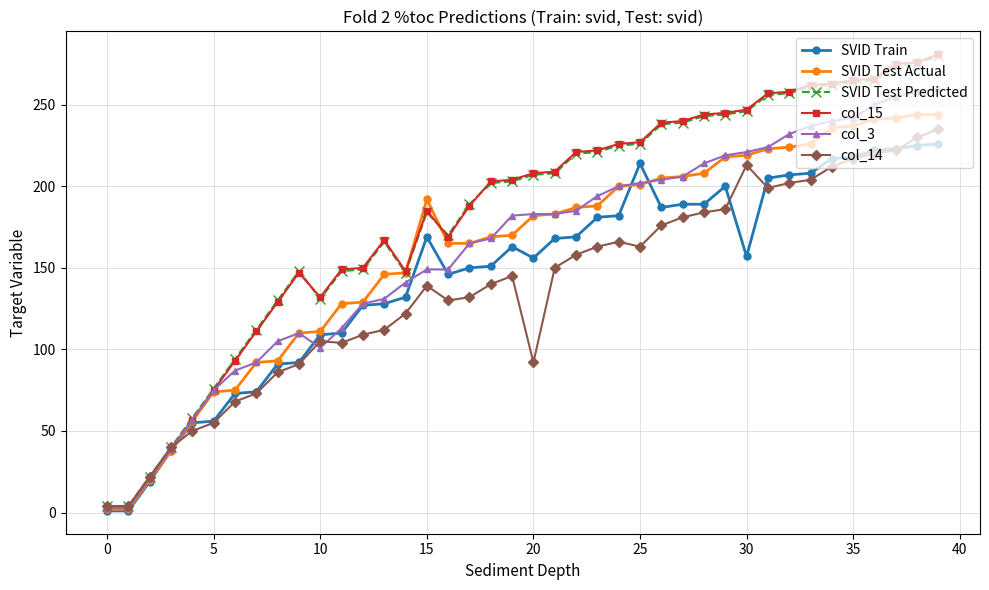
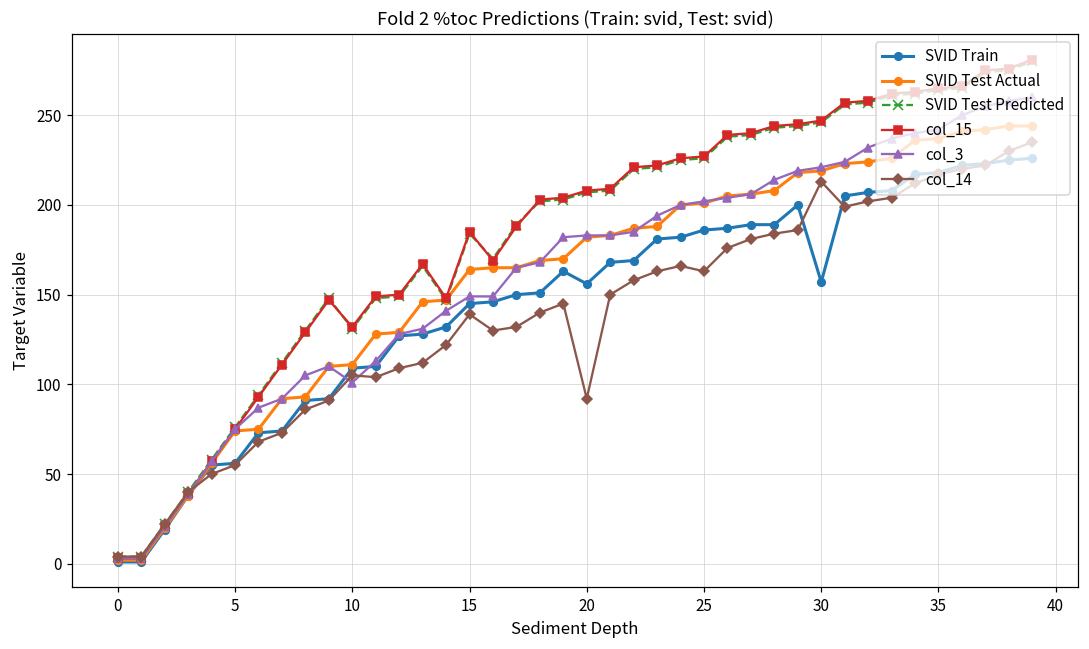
SVID Train, 15: 169 -> 145
SVID Test Actual, 15: 192 -> 164
SVID Train, 25: 214 -> 186
